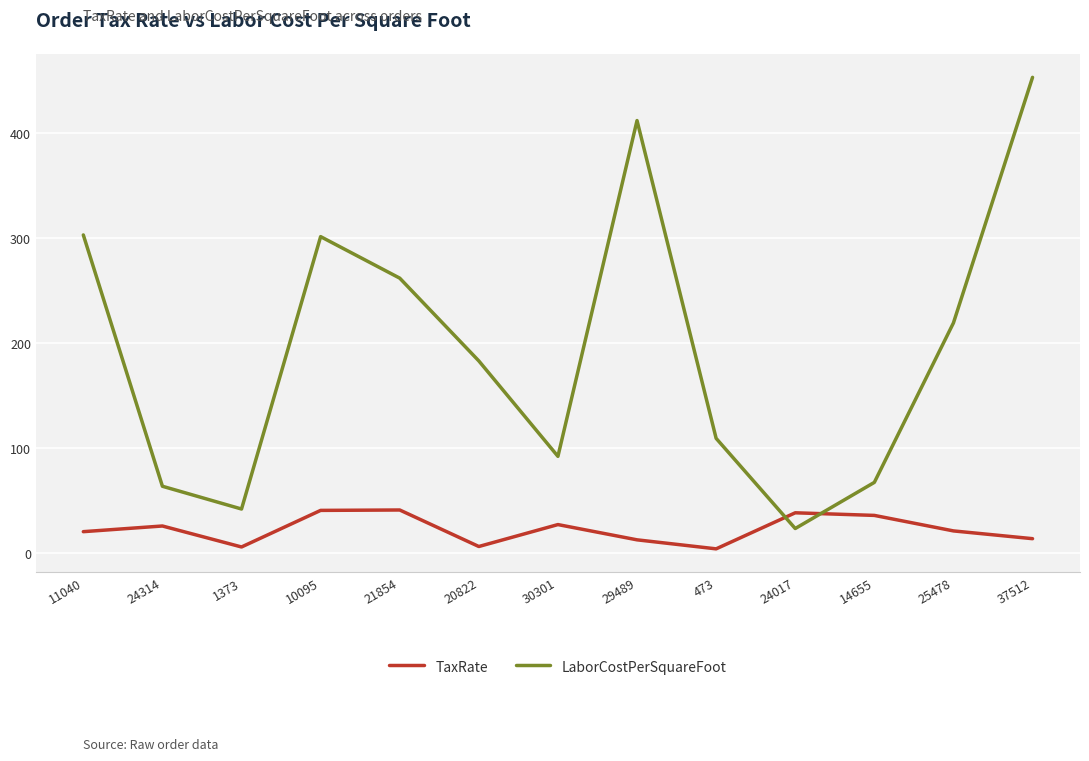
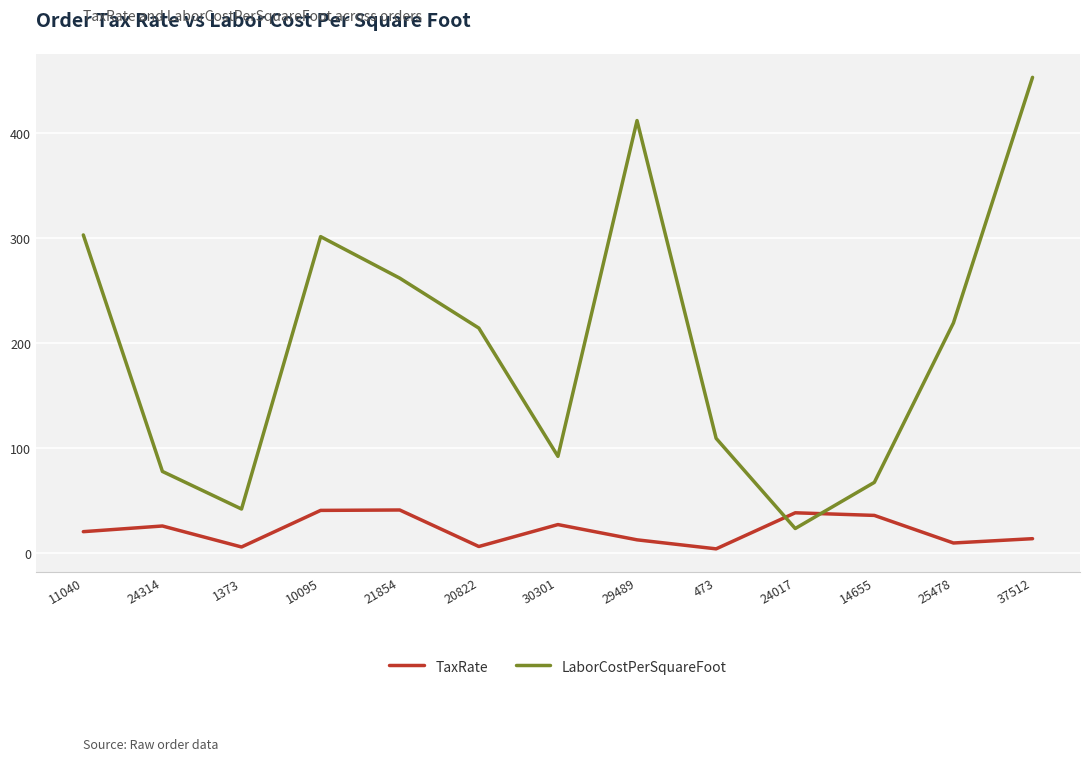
LaborCostPerSquareFoot, 24314: 63 -> 77
LaborCostPerSquareFoot, 20822: 183 -> 214
TaxRate, 25478: 21 -> 9
